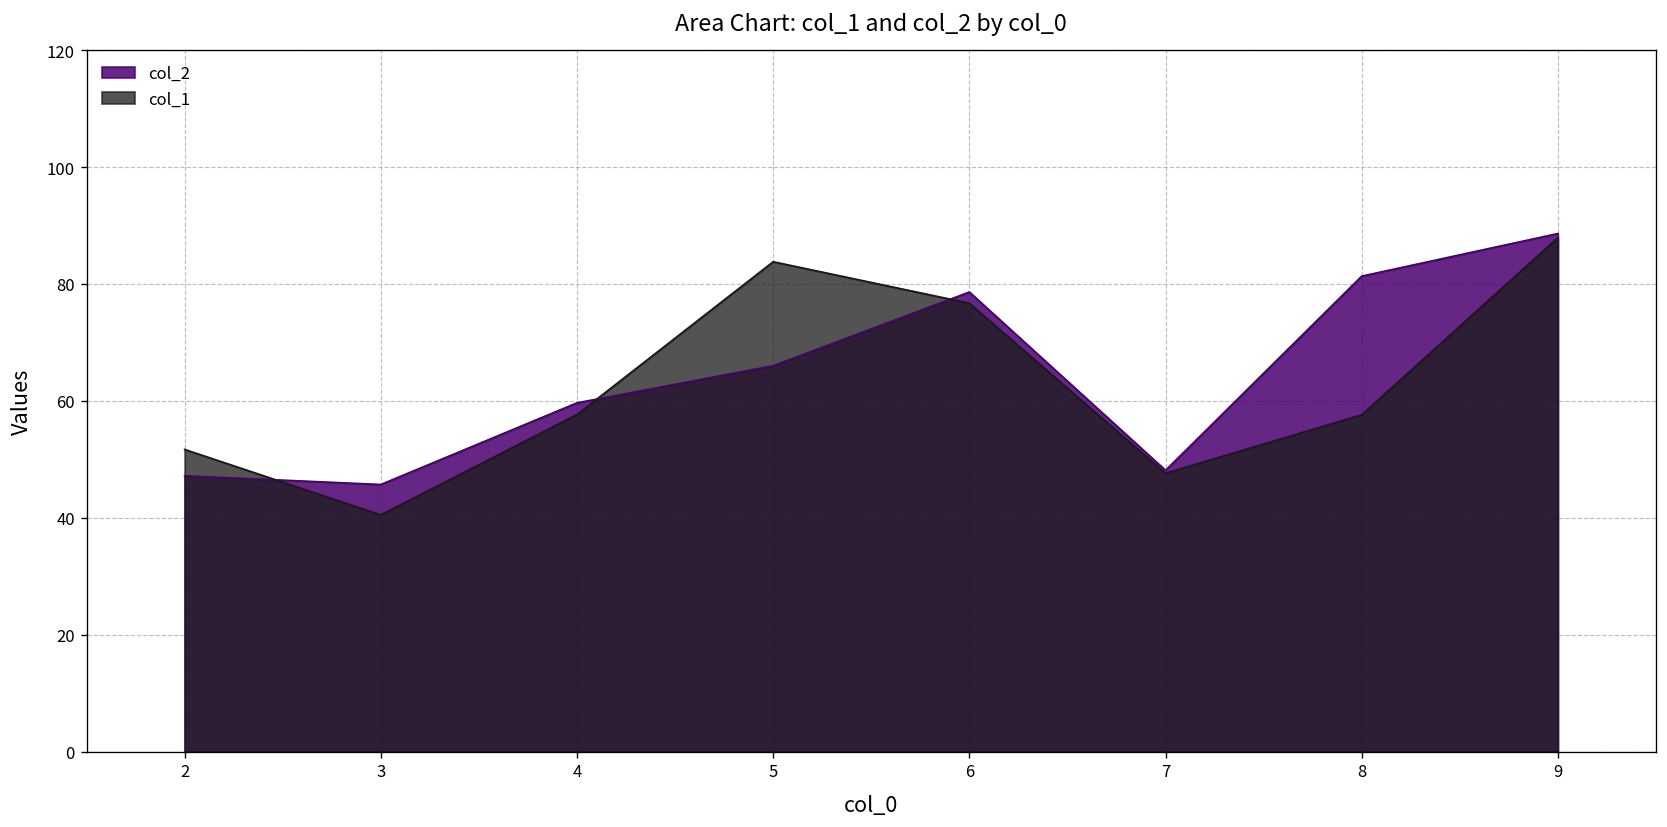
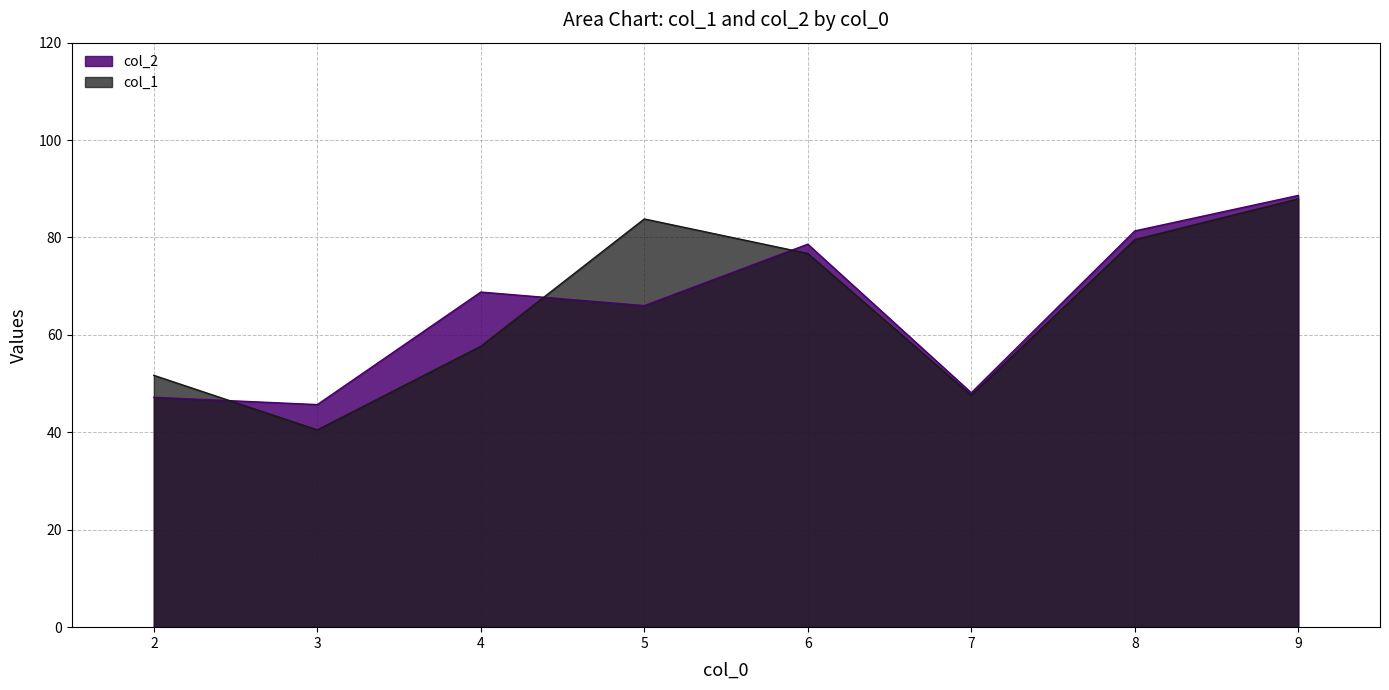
col_2, 4: 60 -> 69
col_1, 8: 58 -> 80
